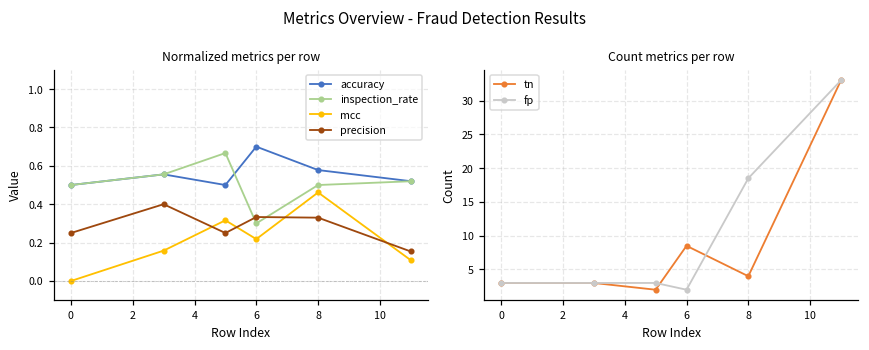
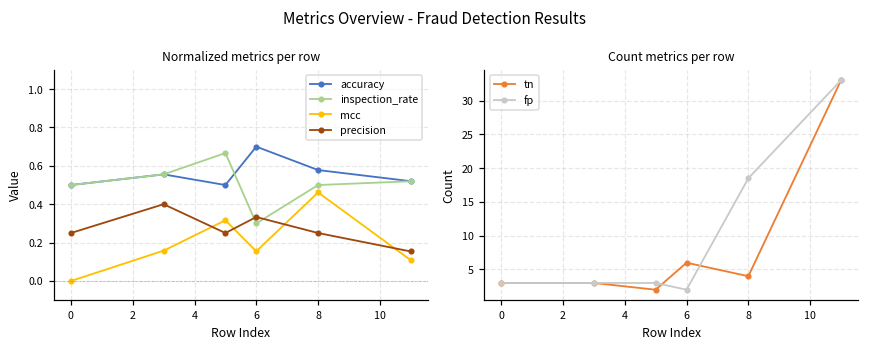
Normalized metrics per row, mcc, 6: 0.22 -> 0.15
Normalized metrics per row, precision, 8: 0.33 -> 0.25
Count metrics per row, tn, 6: 9 -> 6
